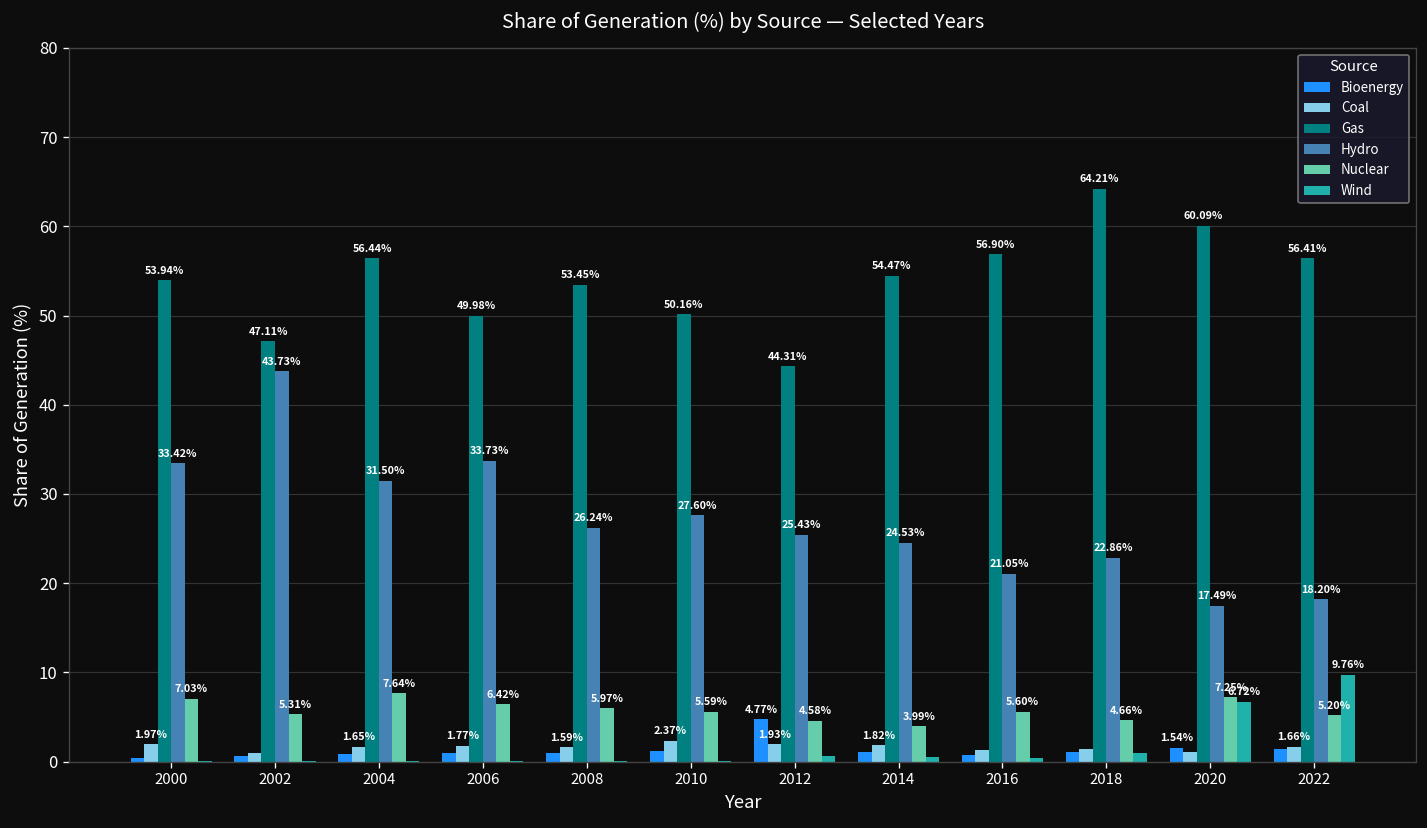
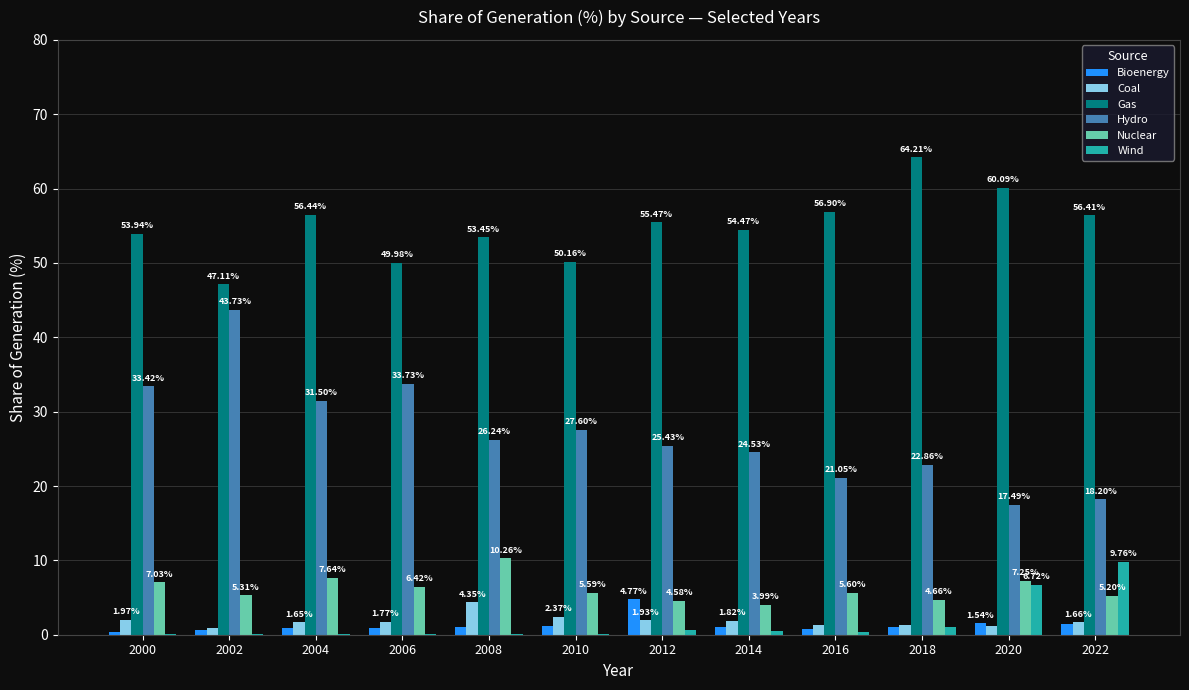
Coal, 2008: 1.59% -> 4.35%
Nuclear, 2008: 5.97% -> 10.26%
Gas, 2012: 44.31% -> 55.47%
